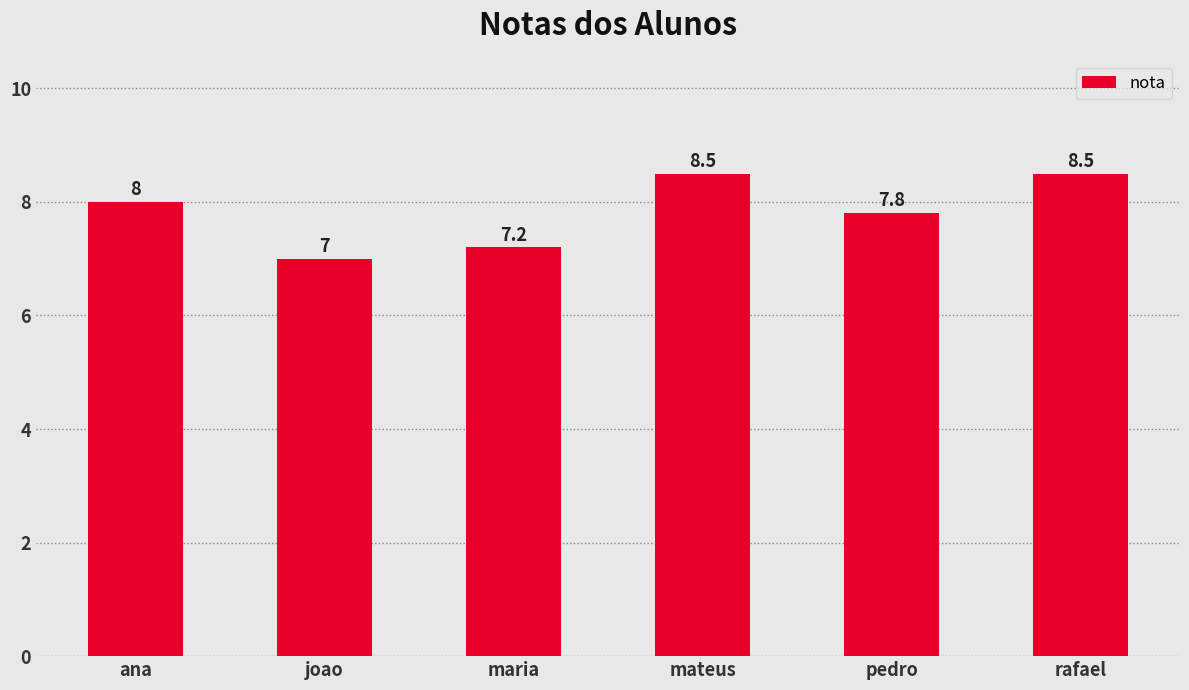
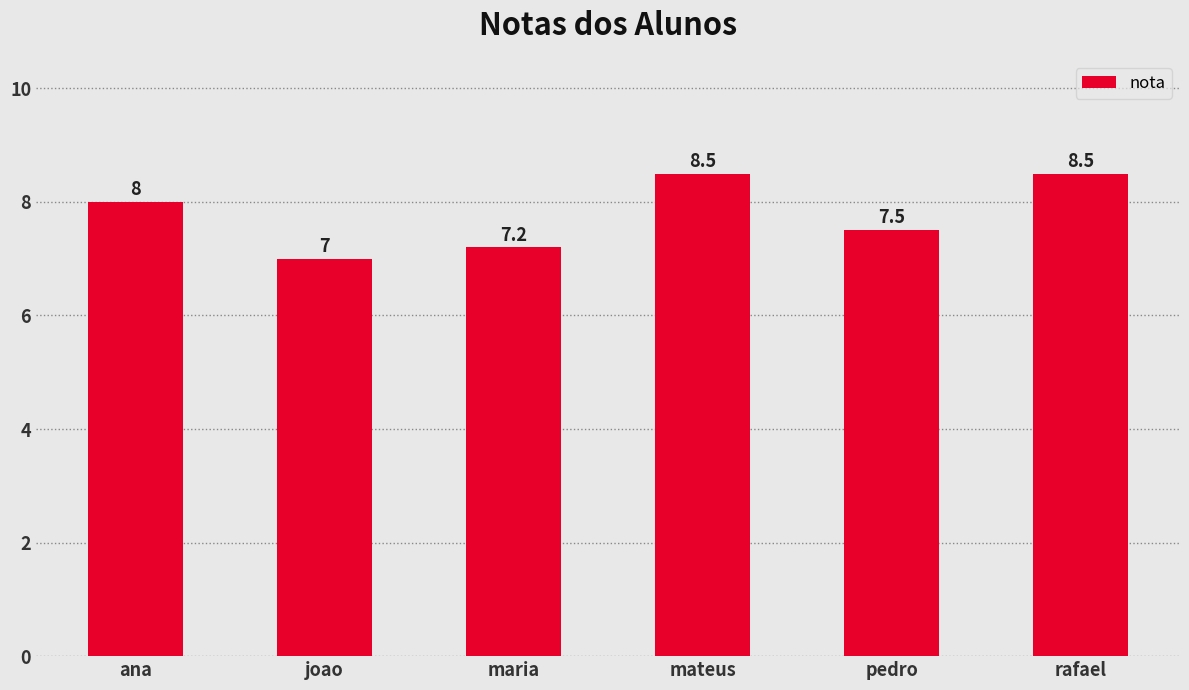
pedro: 7.8 -> 7.5
